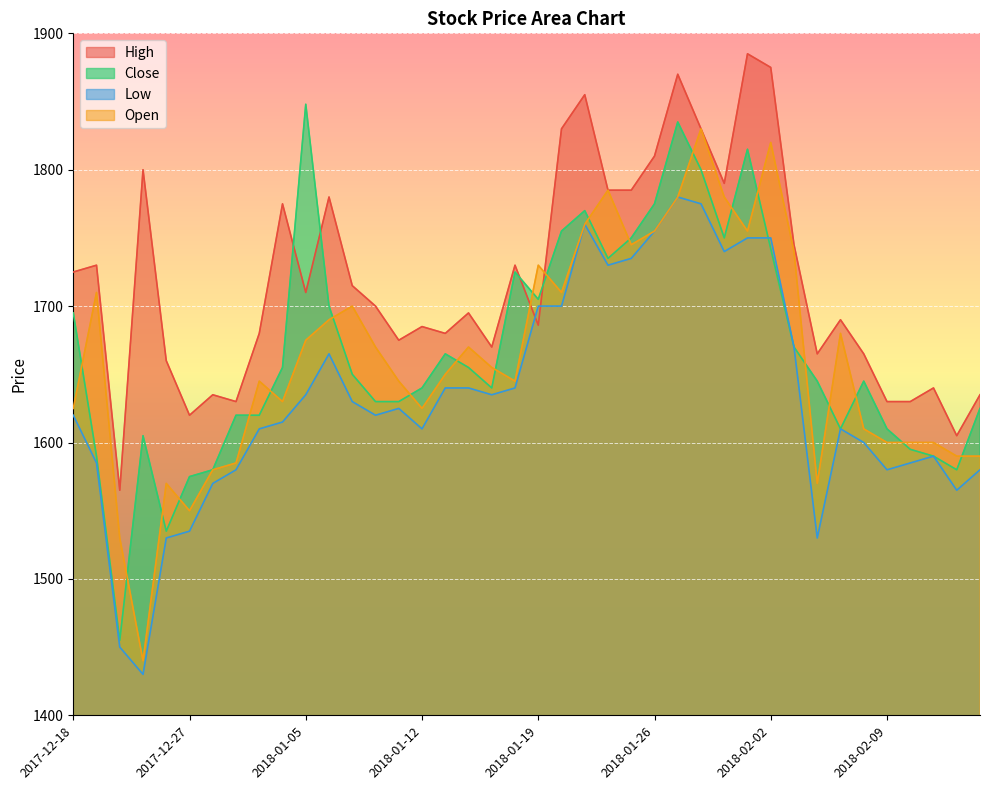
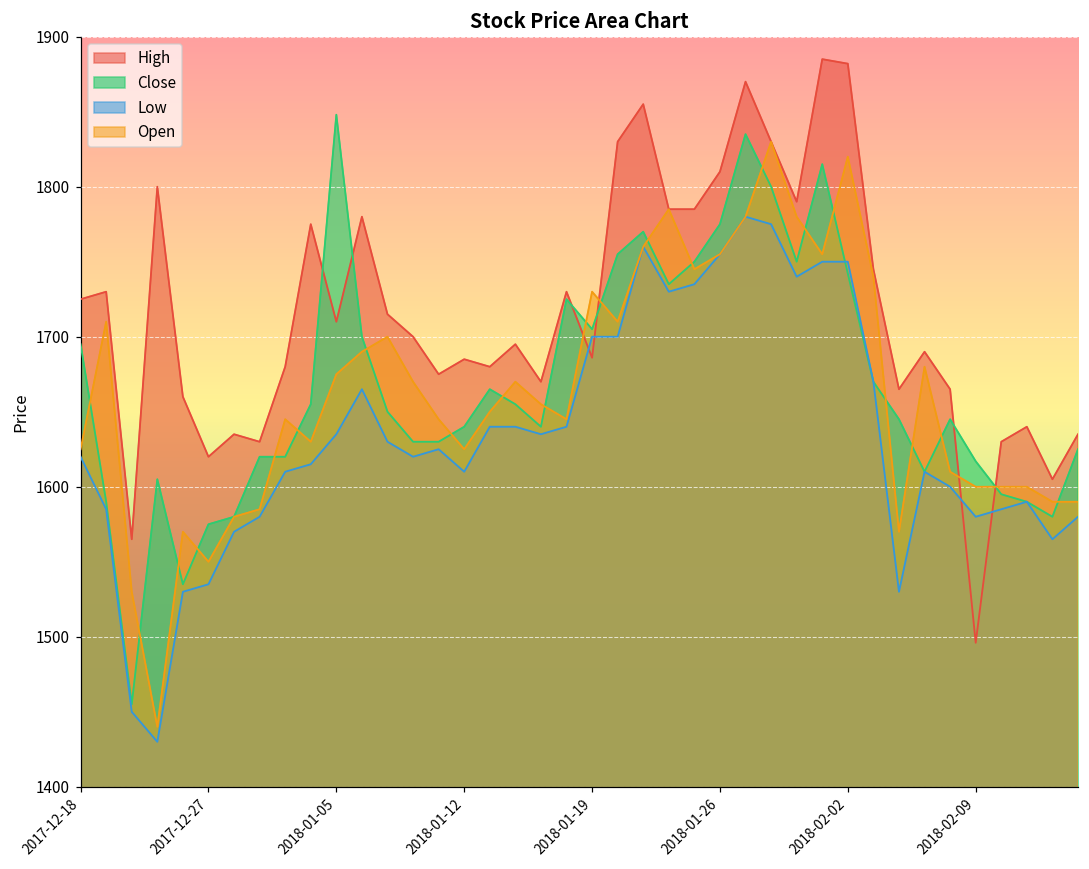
High, 2018-02-02: 1875 -> 1882
High, 2018-02-09: 1630 -> 1496
Close, 2018-02-09: 1610 -> 1617
